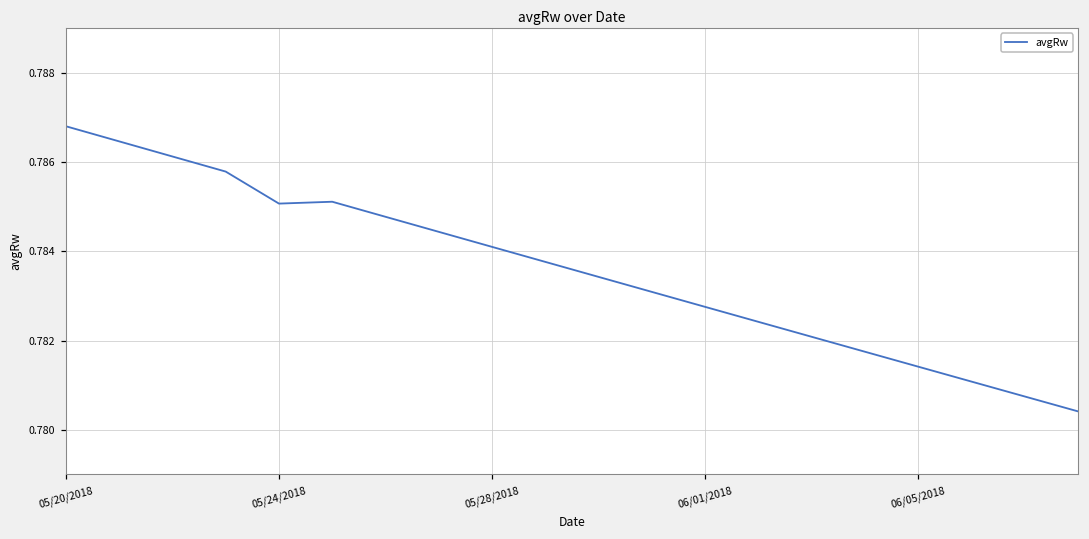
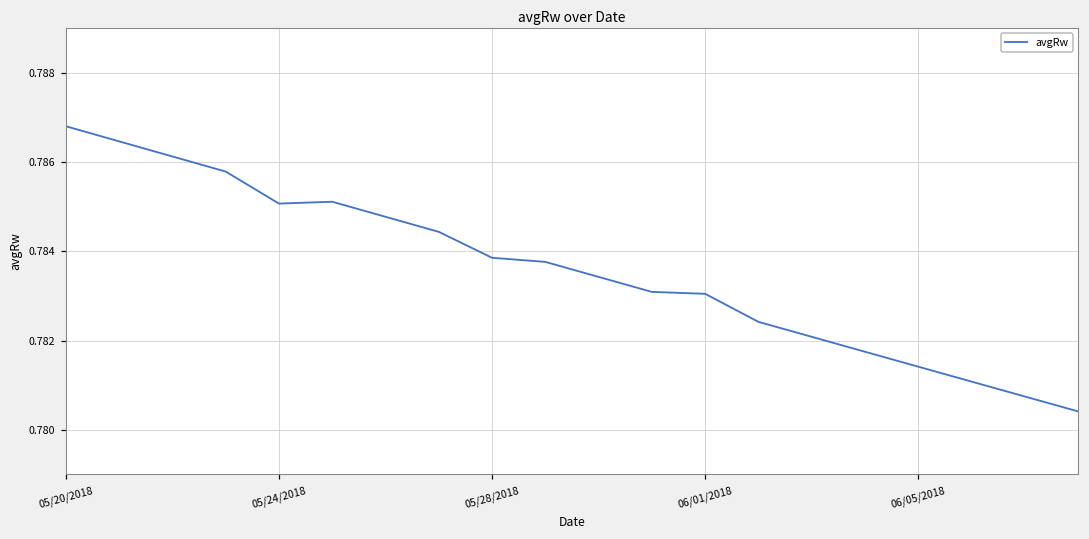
05/28/2018: 0.7841 -> 0.7839
06/01/2018: 0.7828 -> 0.7830
